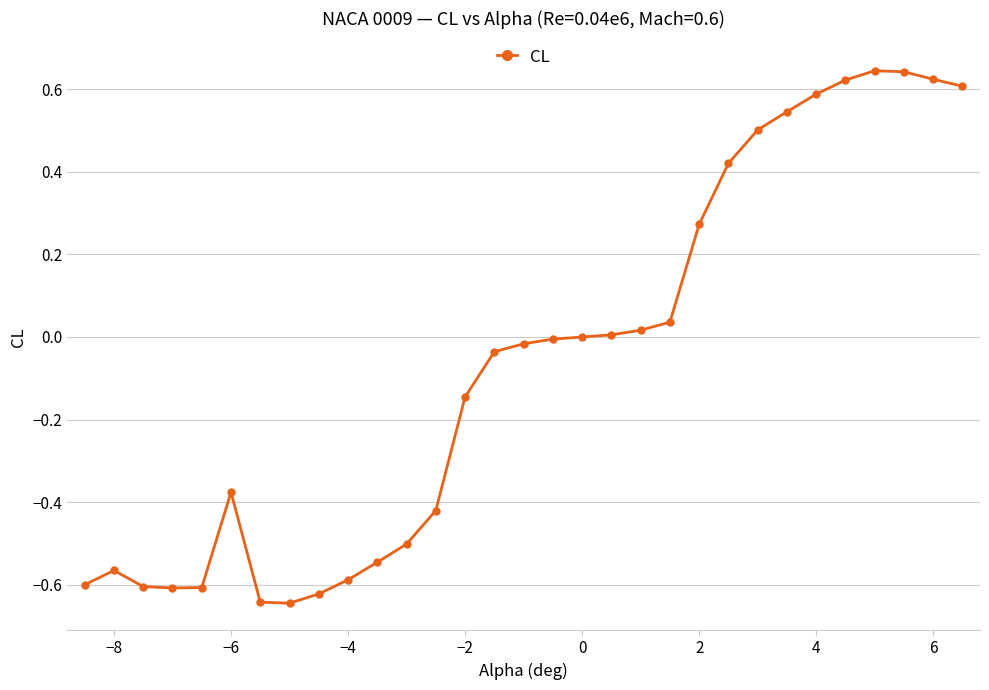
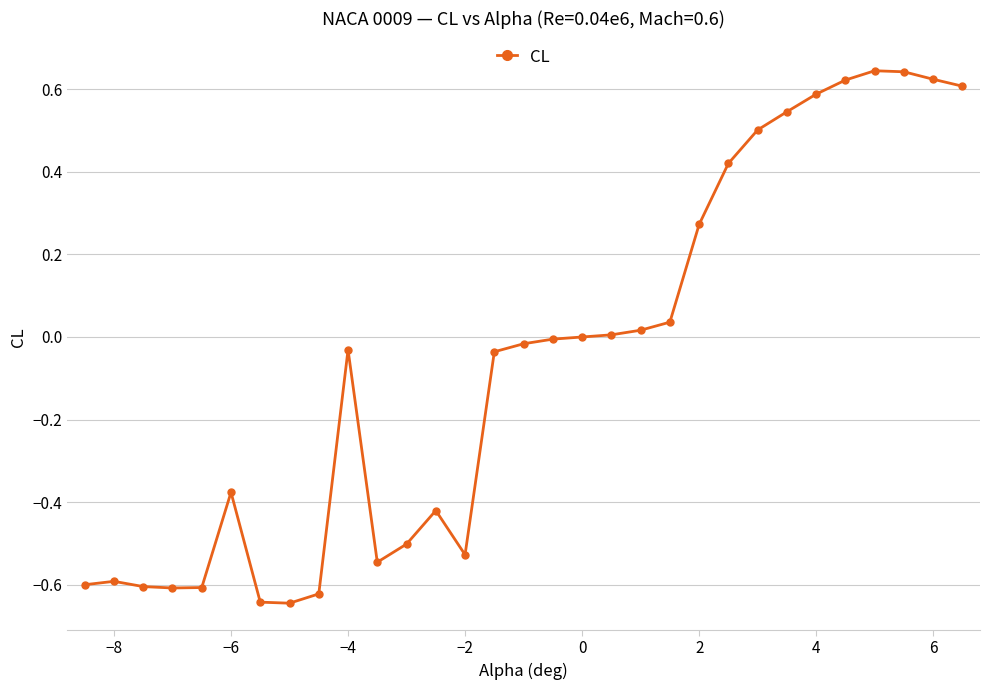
−8: -0.57 -> -0.59
−4: -0.59 -> -0.03
−2: -0.15 -> -0.53
